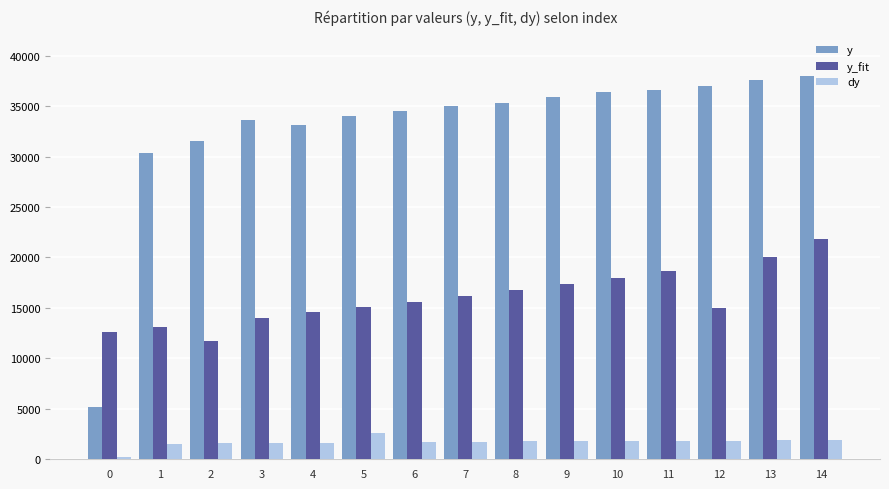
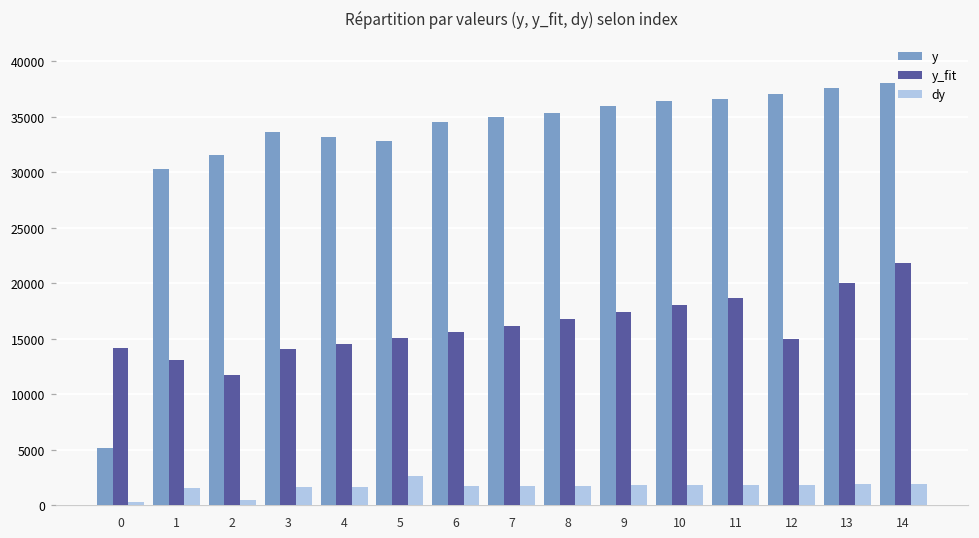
y_fit, 0: 12600 -> 14200
dy, 2: 1600 -> 400
y, 5: 34000 -> 32900
